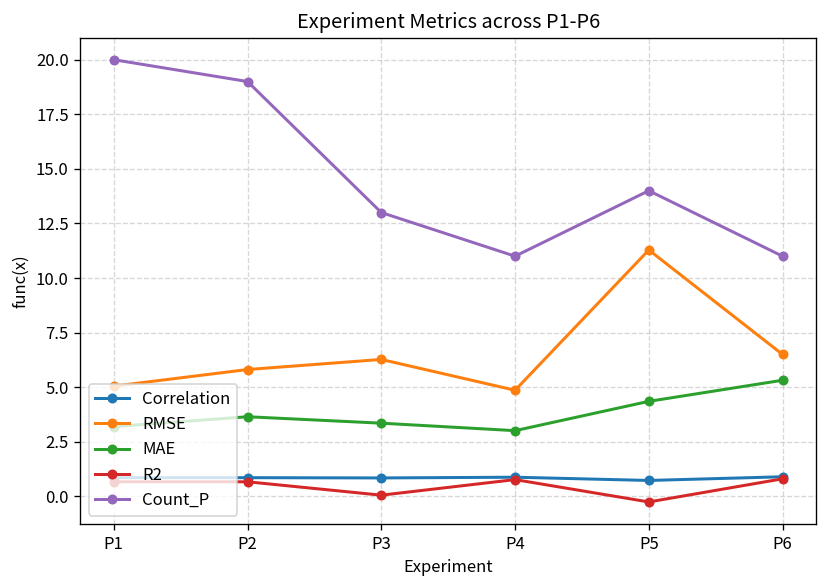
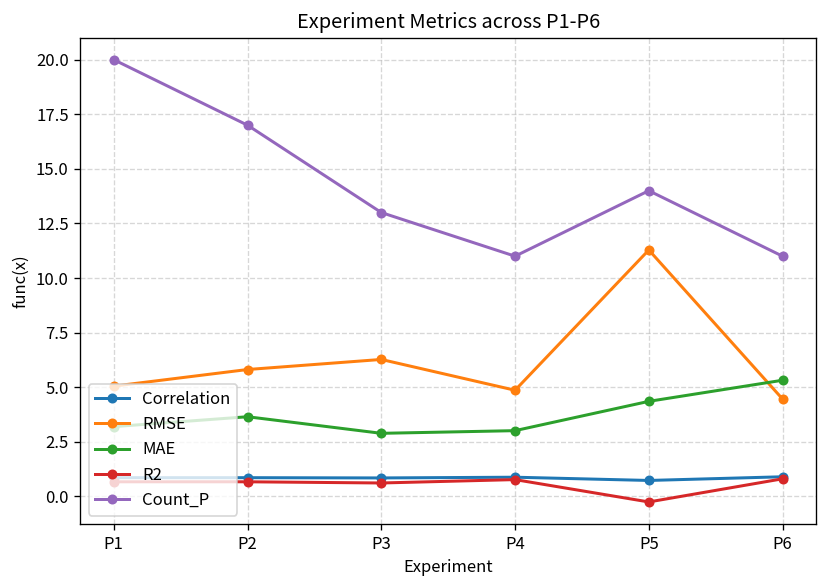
Count_P, P2: 19 -> 17
MAE, P3: 3.4 -> 2.9
R2, P3: 0.1 -> 0.6
RMSE, P6: 6.5 -> 4.5
